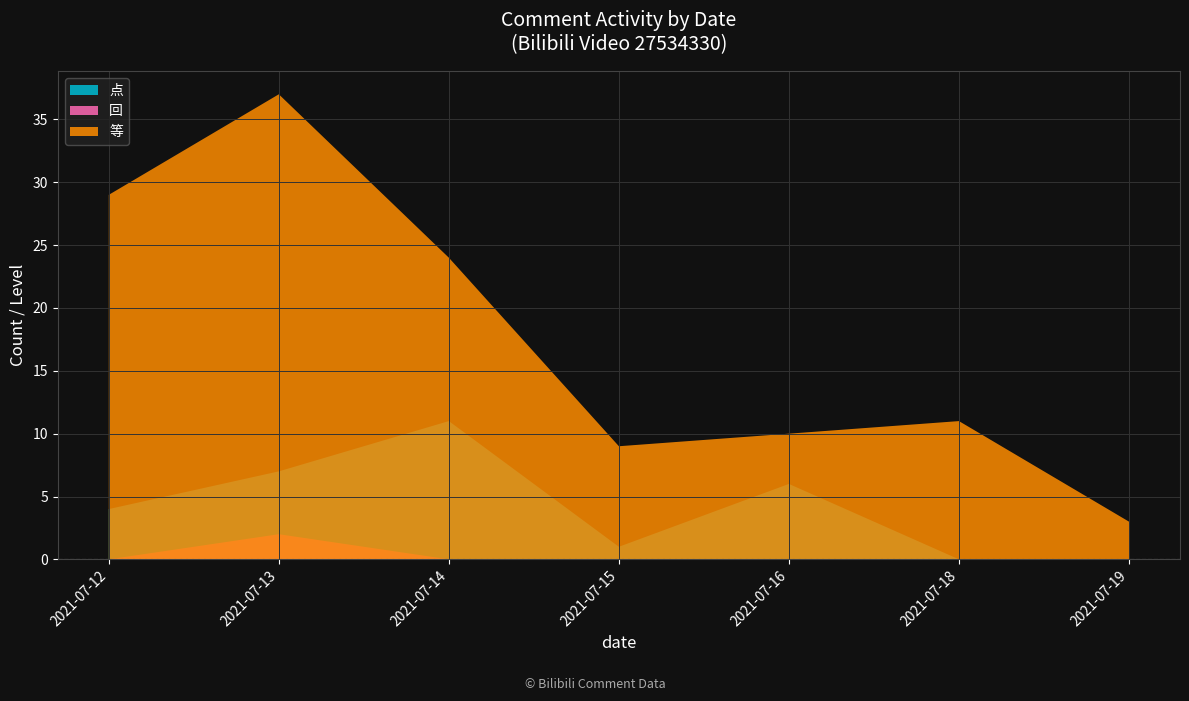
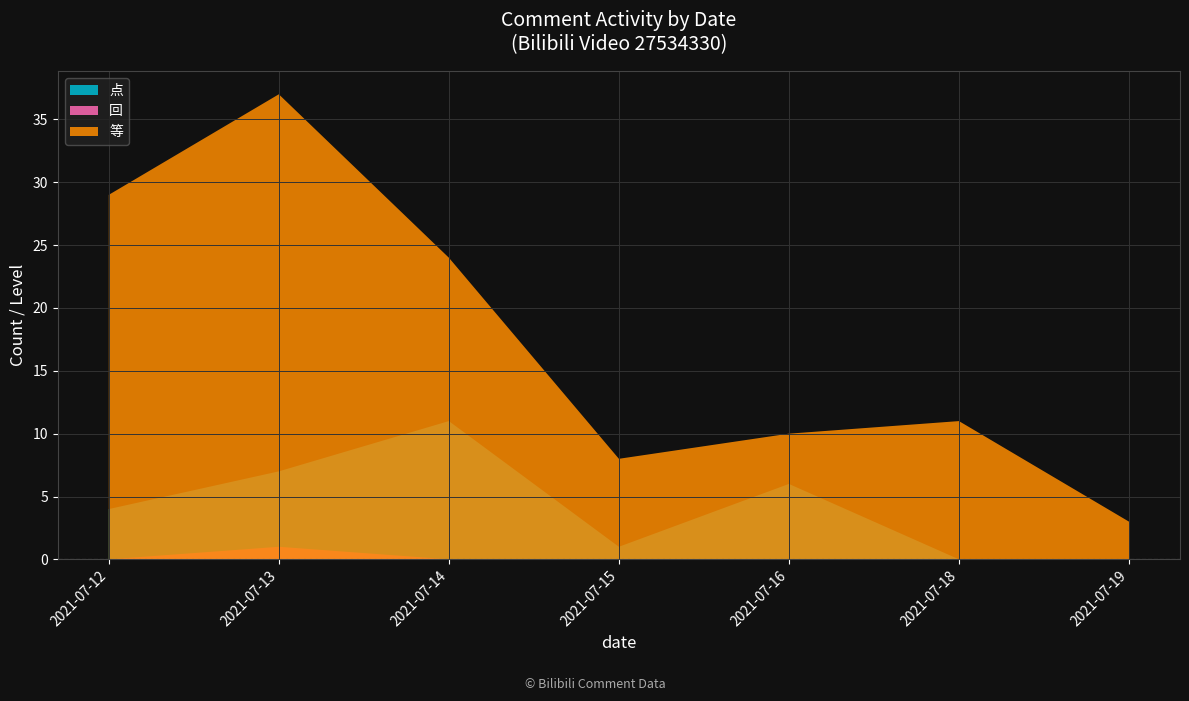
回, 2021-07-13: 2 -> 1
等, 2021-07-15: 9 -> 8
